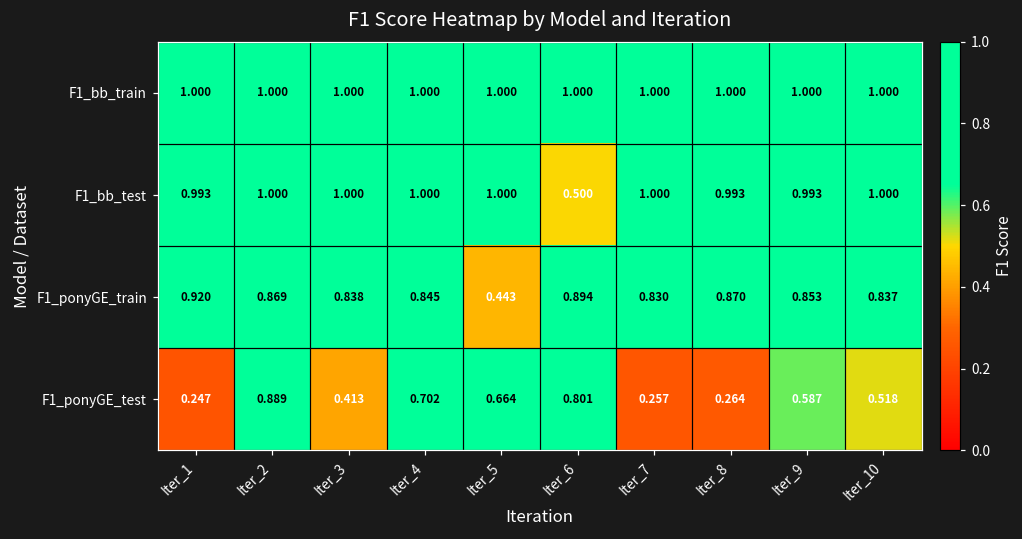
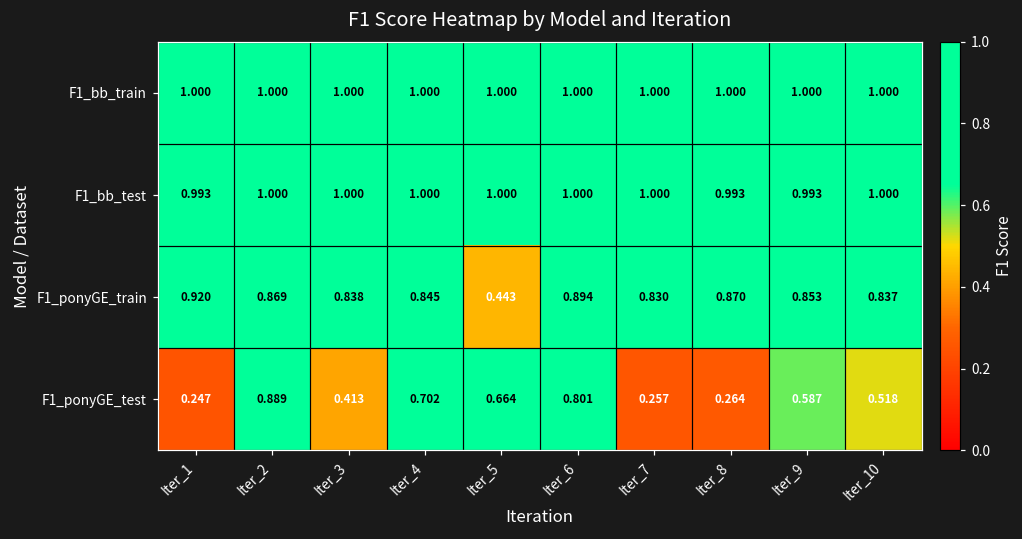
F1_bb_test, Iter_6: 0.500 -> 1.000
